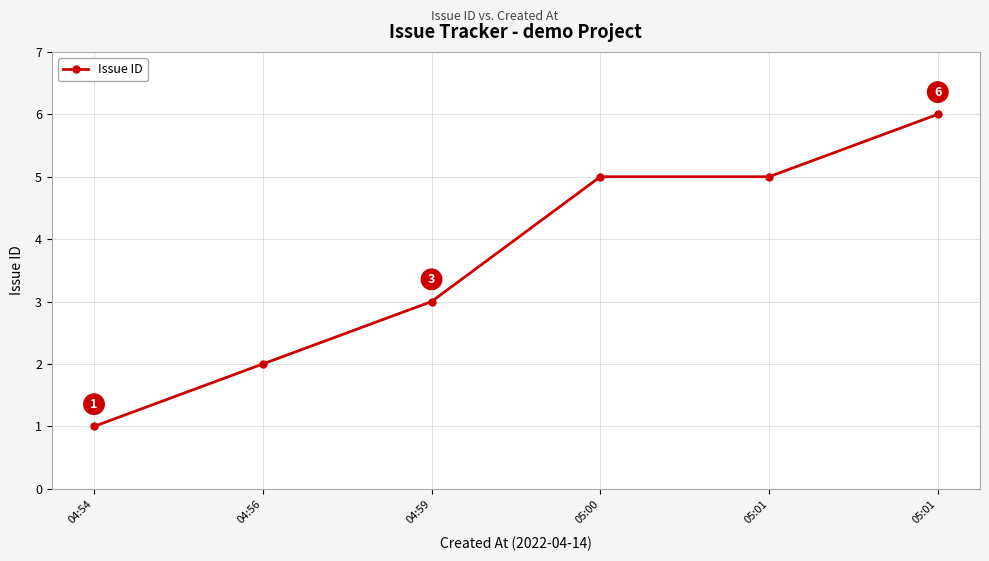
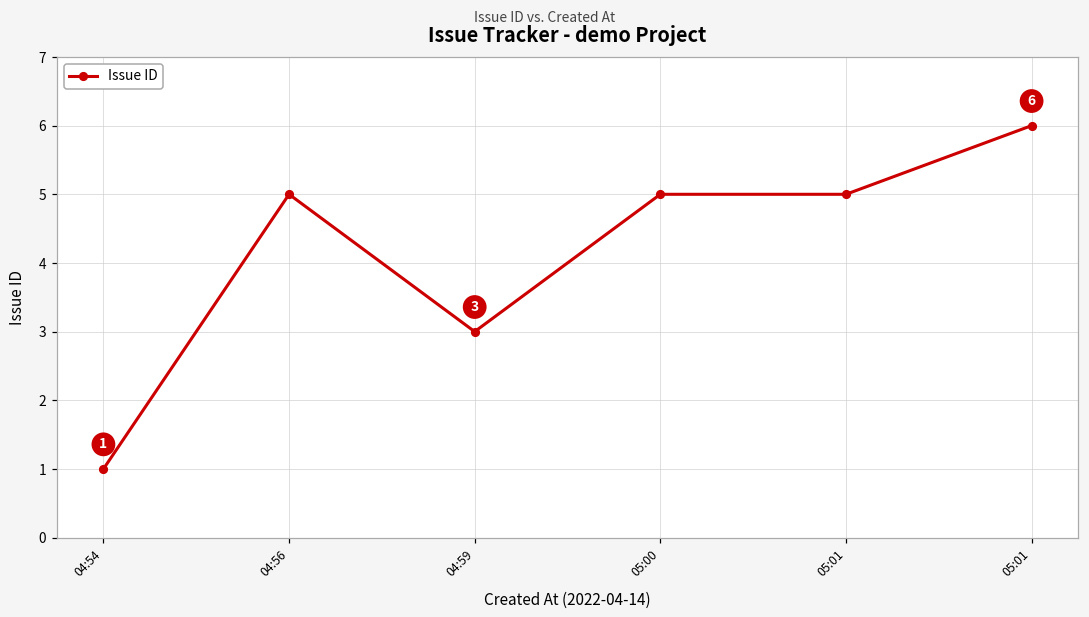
04:56: 2 -> 5
